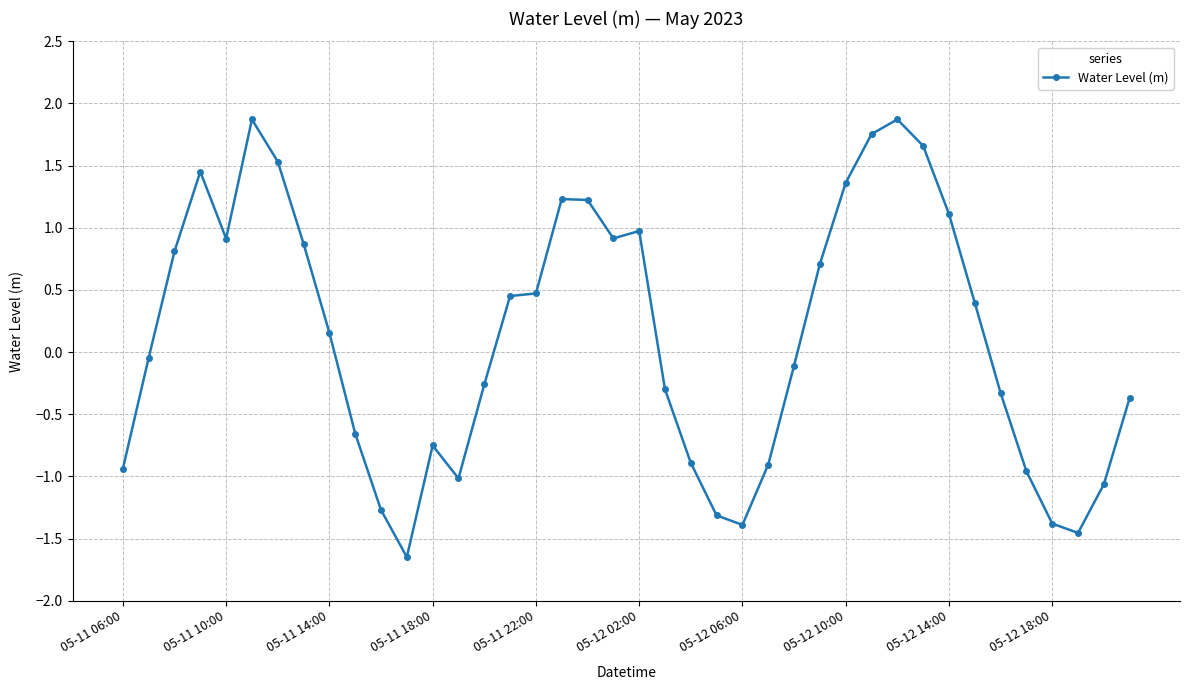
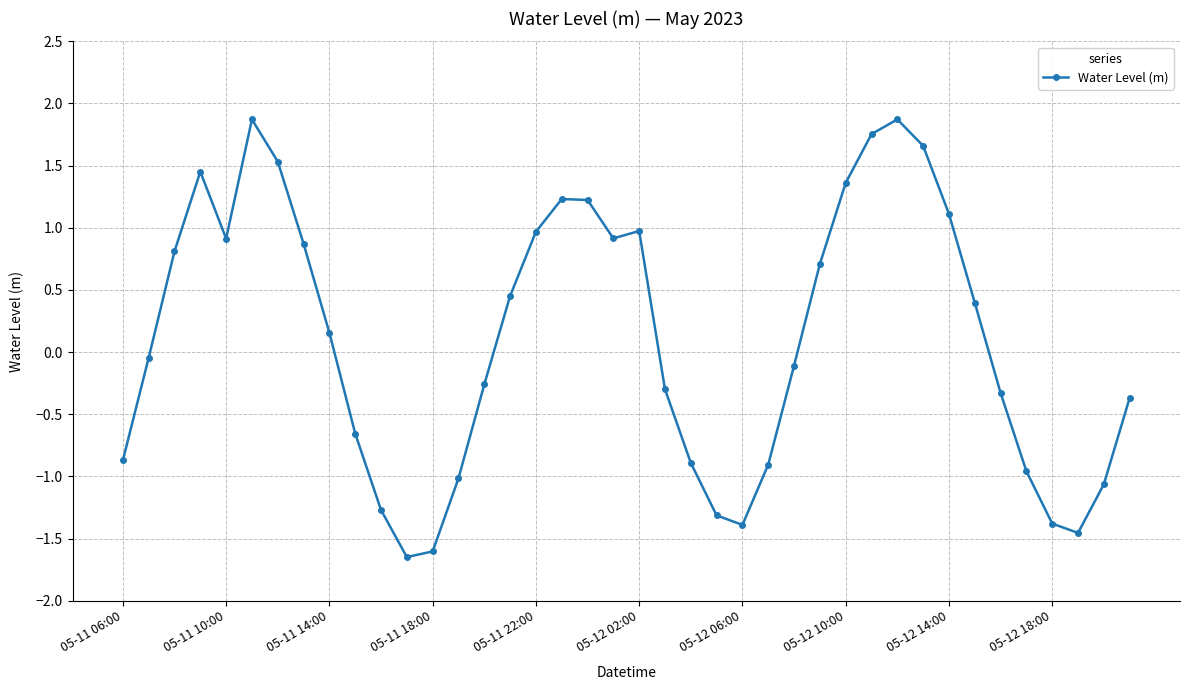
05-11 06:00: -0.94 -> -0.87
05-11 18:00: -0.75 -> -1.60
05-11 22:00: 0.47 -> 0.97
